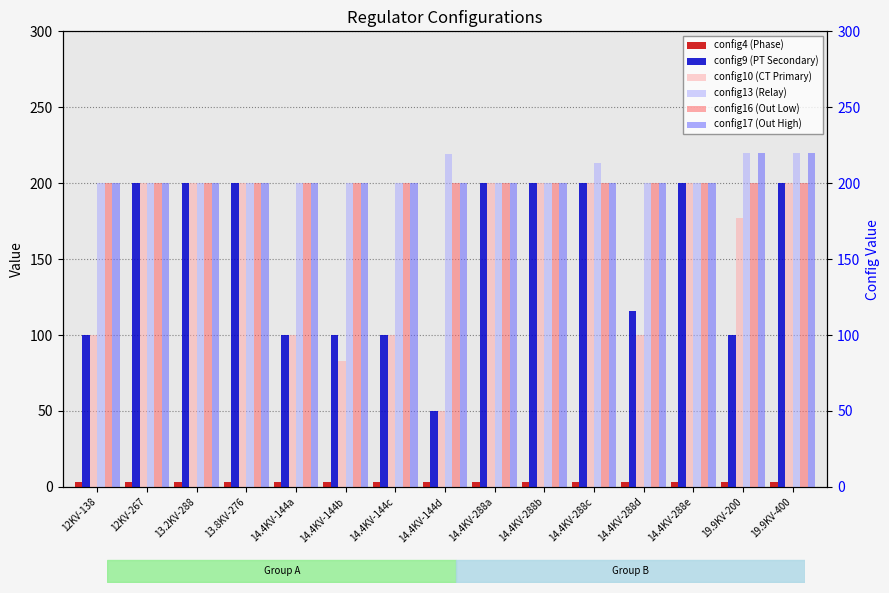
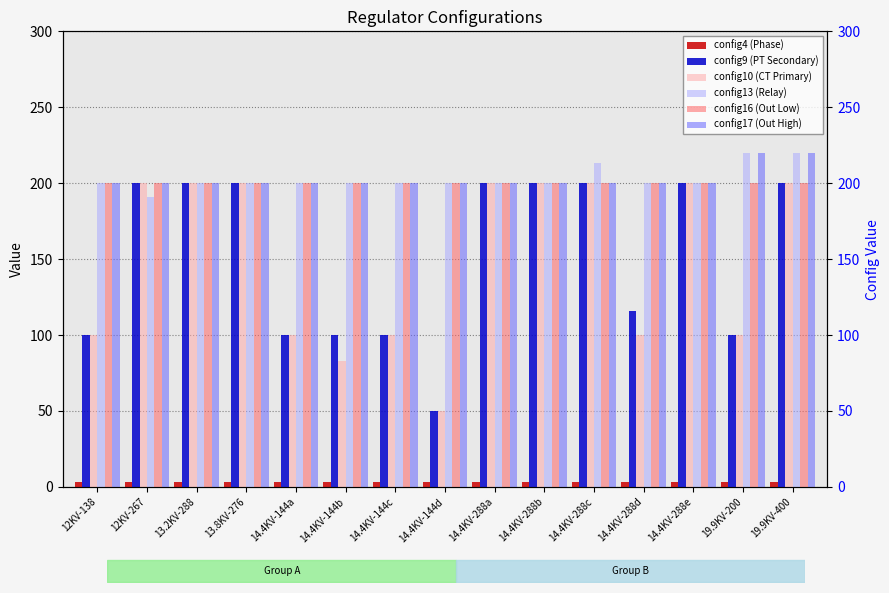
config13 (Relay), 12KV-267: 200 -> 191
config13 (Relay), 14.4KV-144d: 219 -> 200
config10 (CT Primary), 19.9KV-200: 177 -> 100
